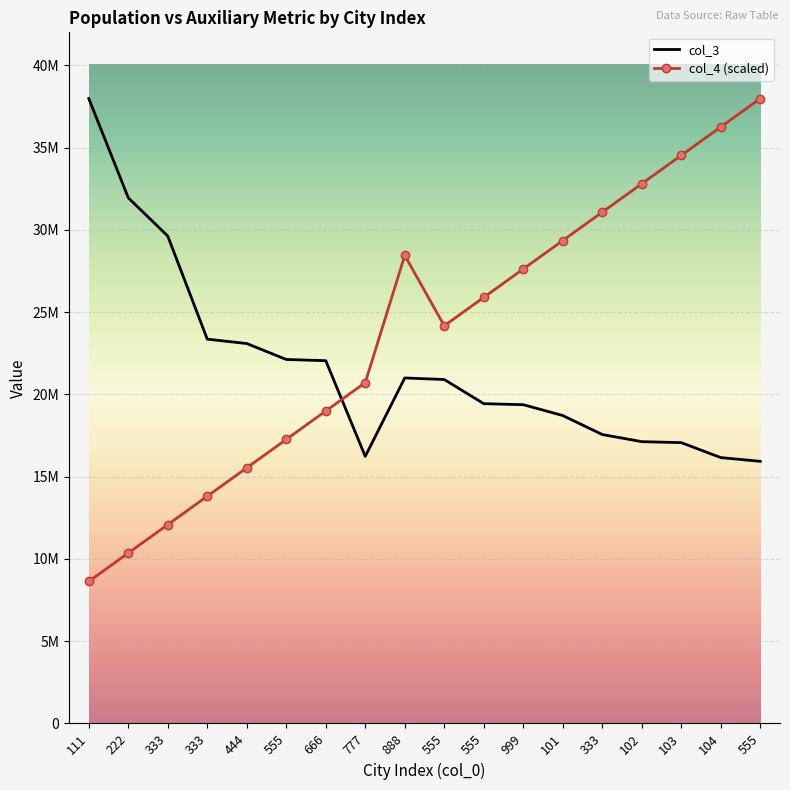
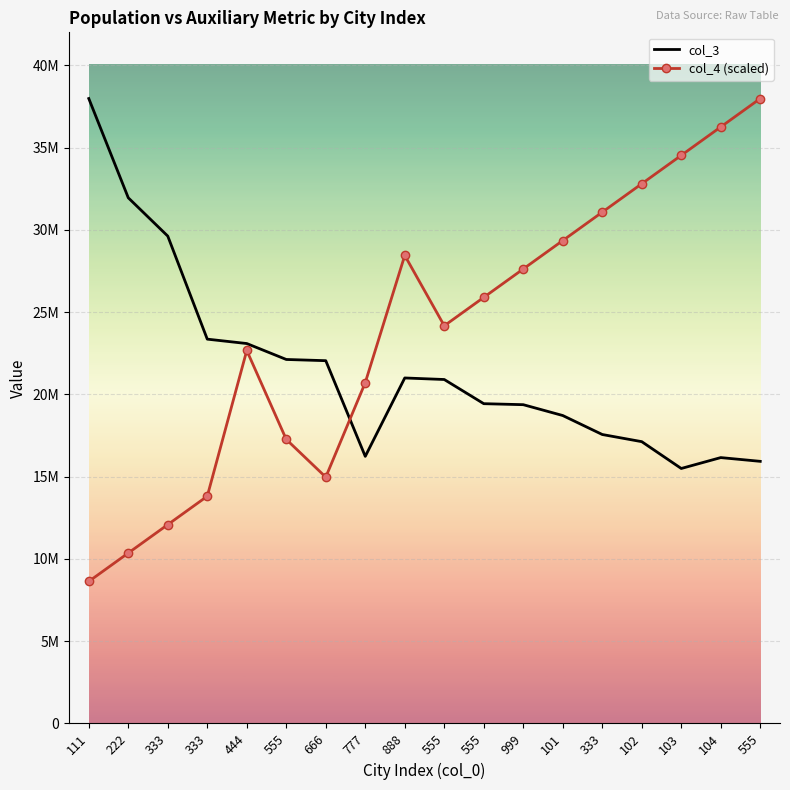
col_4 (scaled), 444: 15500000 -> 22700000
col_4 (scaled), 666: 19000000 -> 15000000
col_3, 103: 17100000 -> 15500000
